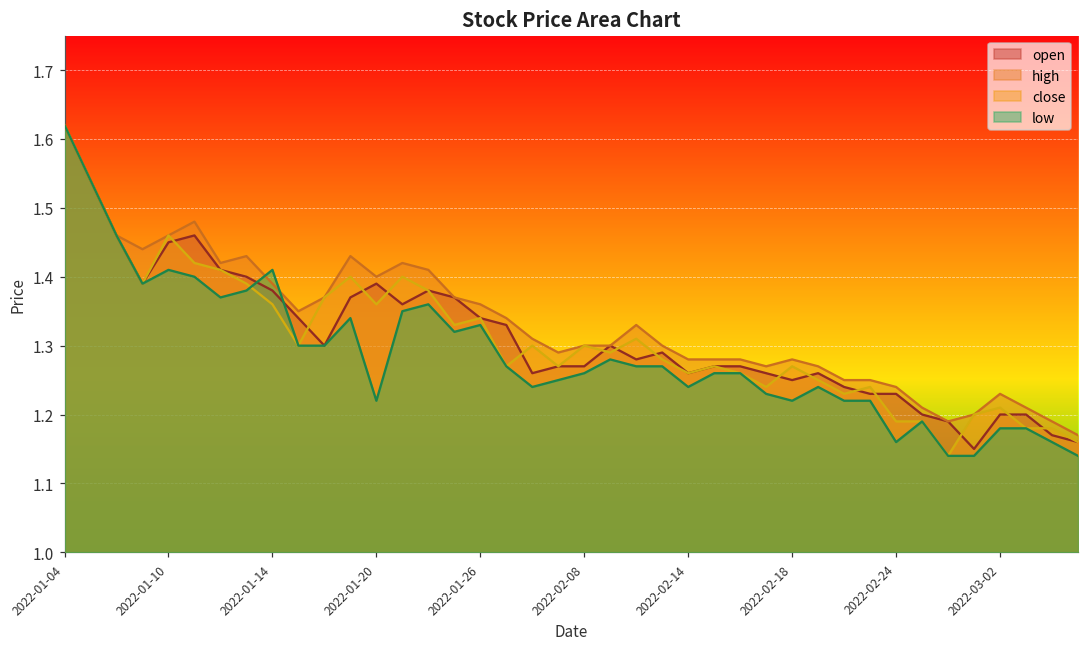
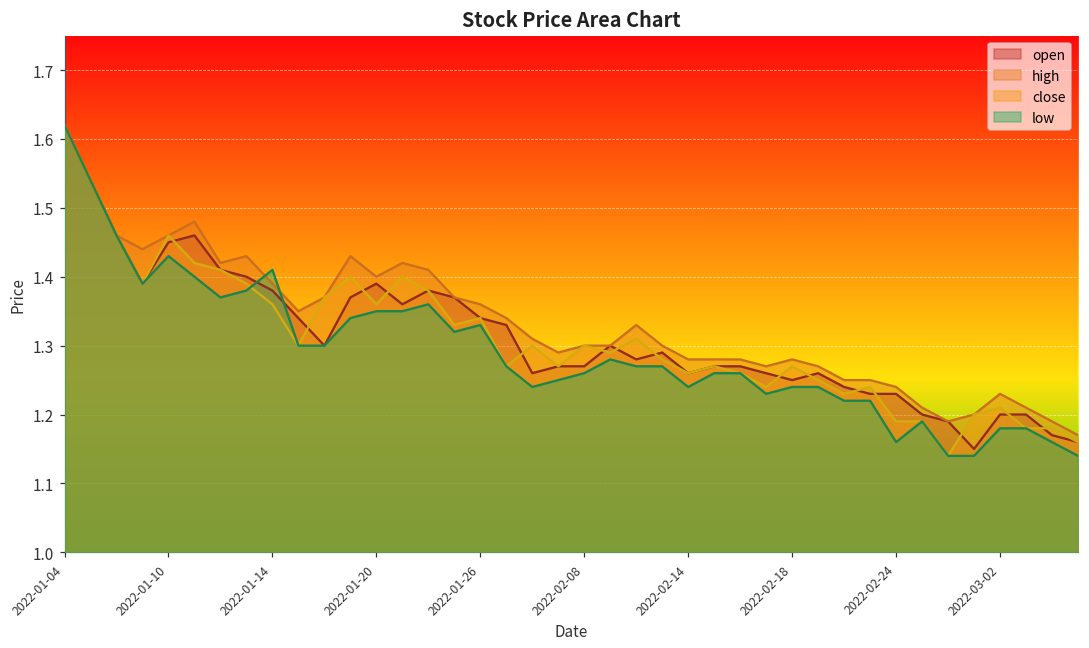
low, 2022-01-10: 1.41 -> 1.43
low, 2022-01-20: 1.22 -> 1.35
low, 2022-02-18: 1.22 -> 1.24
